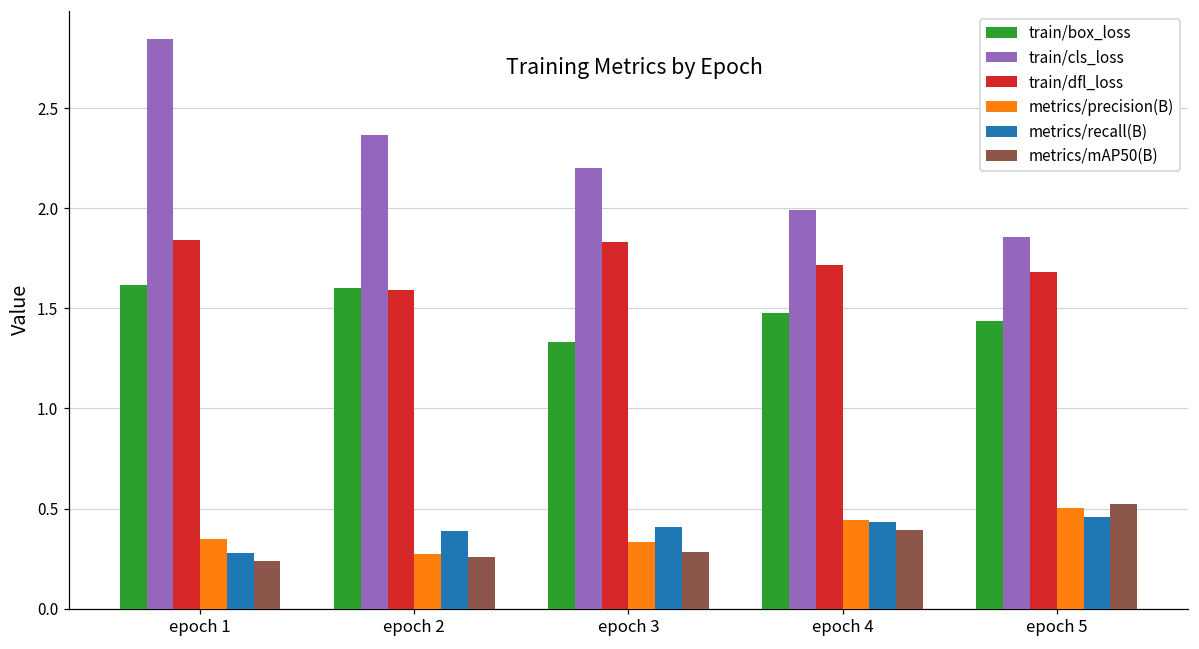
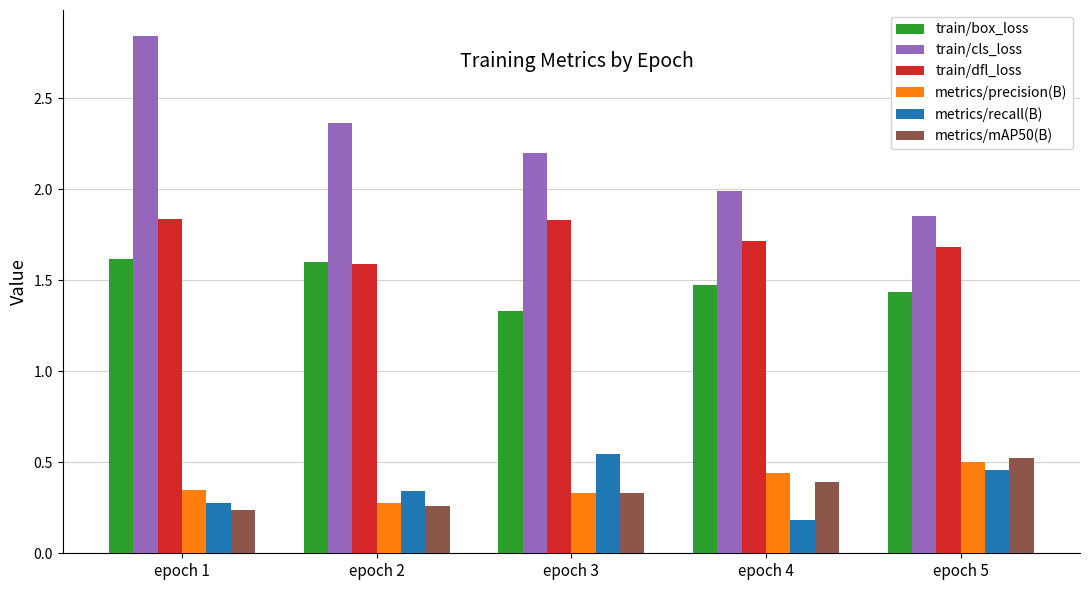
metrics/recall(B), epoch 2: 0.39 -> 0.34
metrics/recall(B), epoch 3: 0.41 -> 0.55
metrics/mAP50(B), epoch 3: 0.29 -> 0.33
metrics/recall(B), epoch 4: 0.43 -> 0.18
